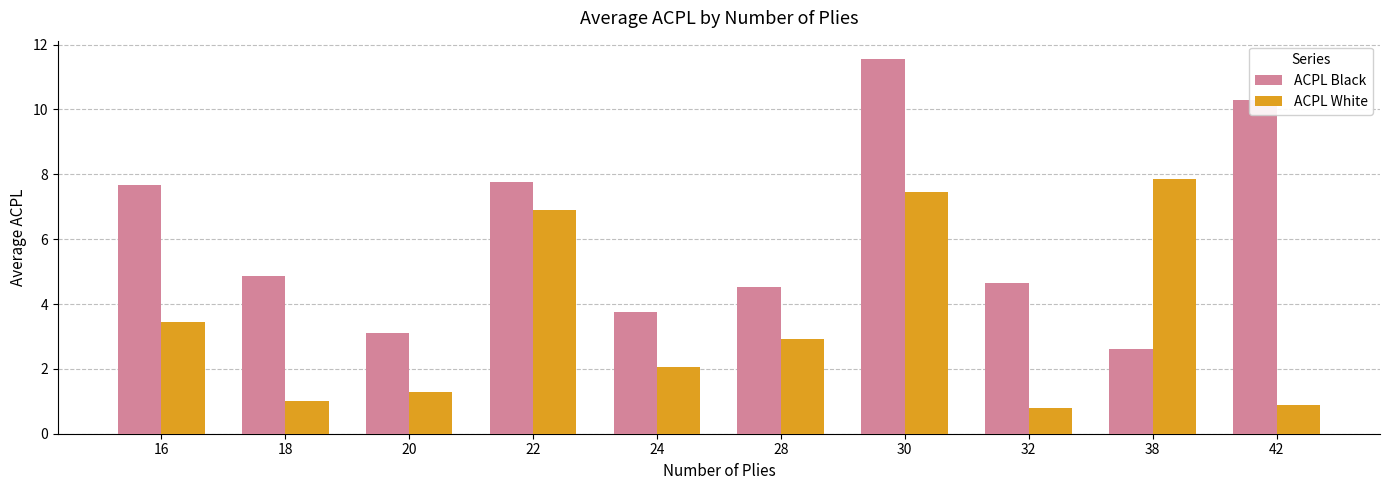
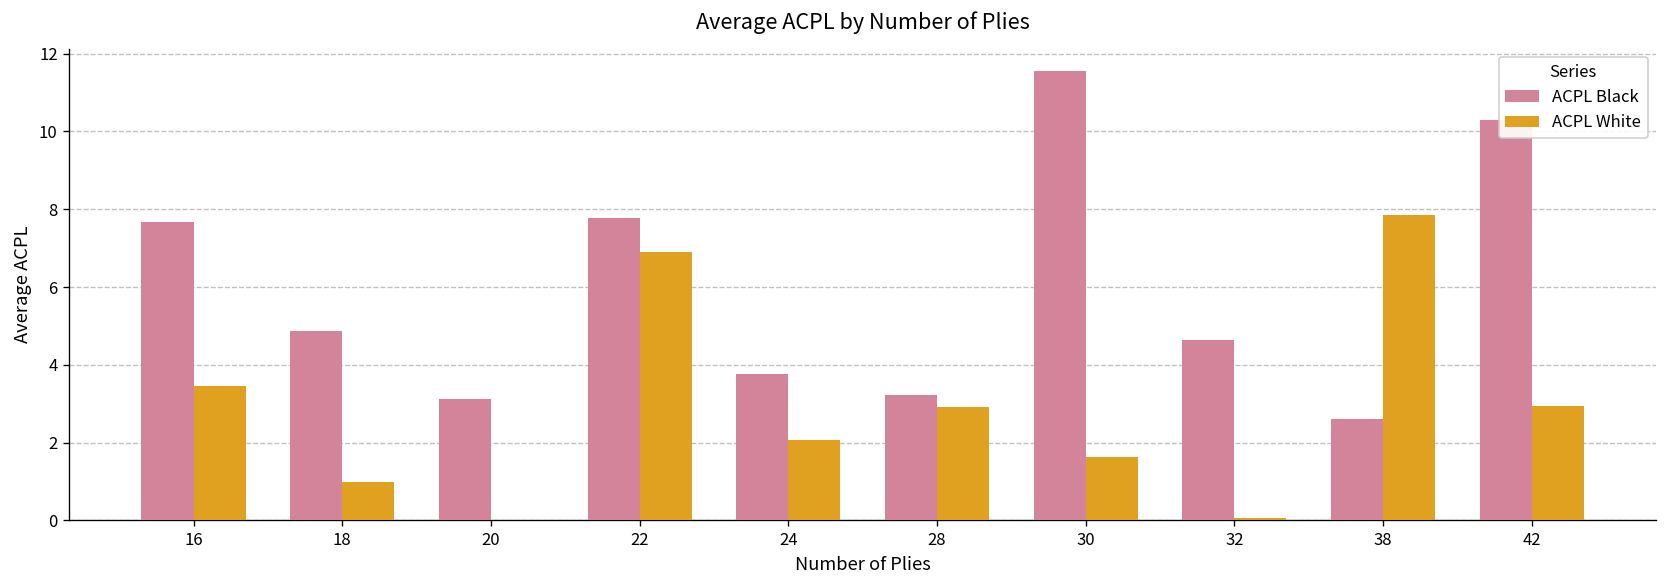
ACPL White, 20: 1.3 -> 0.0
ACPL Black, 28: 4.5 -> 3.2
ACPL White, 30: 7.5 -> 1.6
ACPL White, 32: 0.8 -> 0.1
ACPL White, 42: 0.9 -> 2.9
